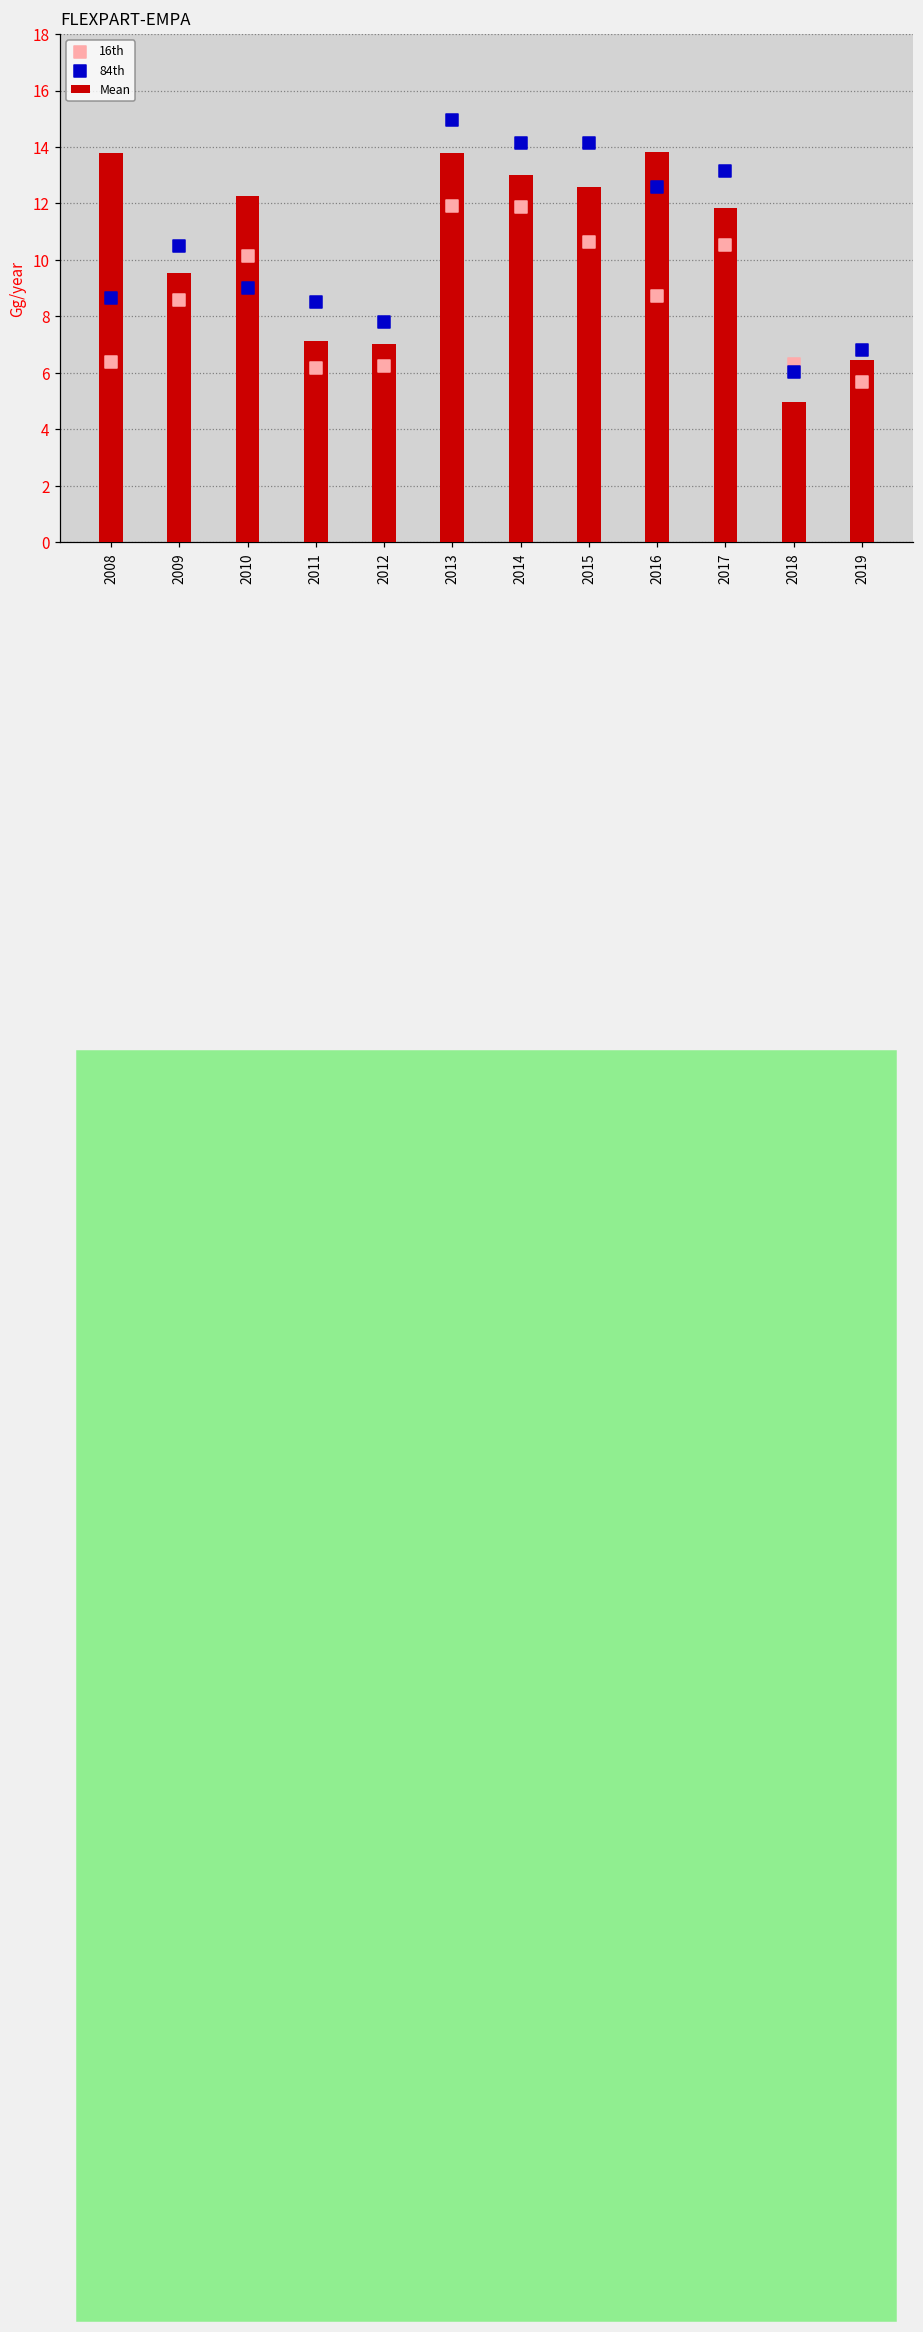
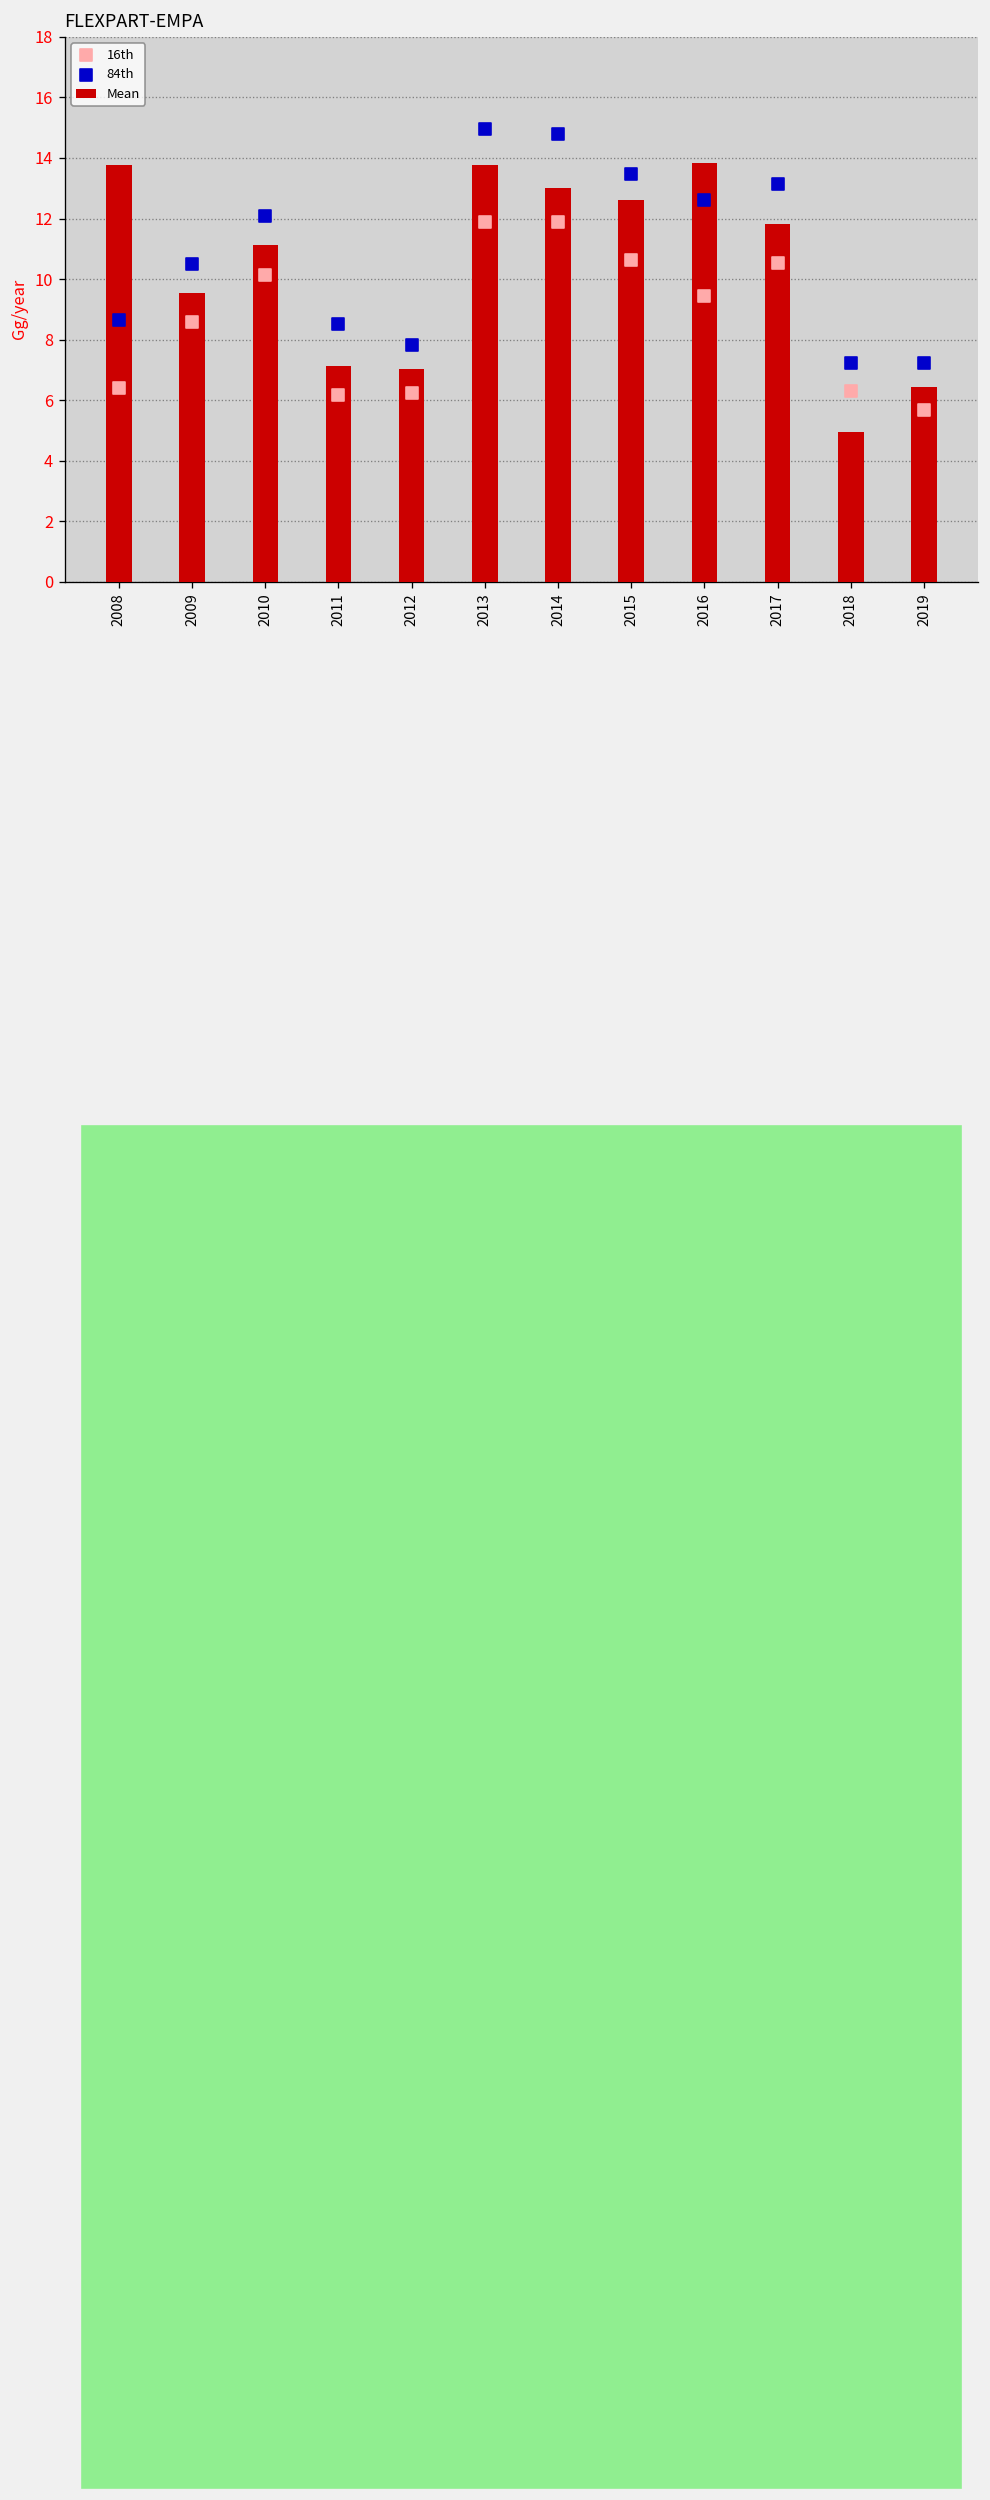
84th, 2010: 9.0 -> 12.1
Mean, 2010: 12.3 -> 11.1
84th, 2014: 14.2 -> 14.8
84th, 2015: 14.1 -> 13.5
16th, 2016: 8.7 -> 9.4
84th, 2018: 6.0 -> 7.2
84th, 2019: 6.8 -> 7.2
